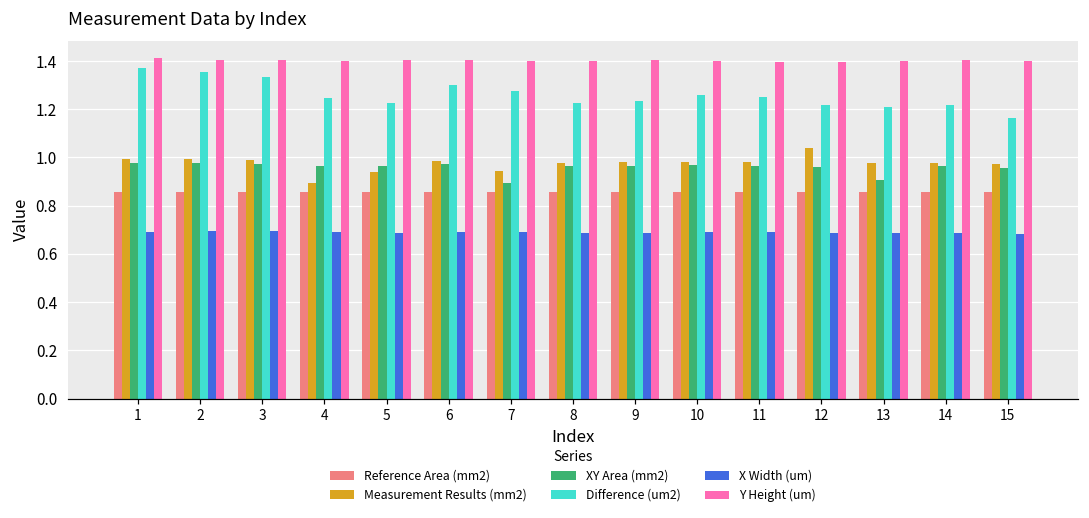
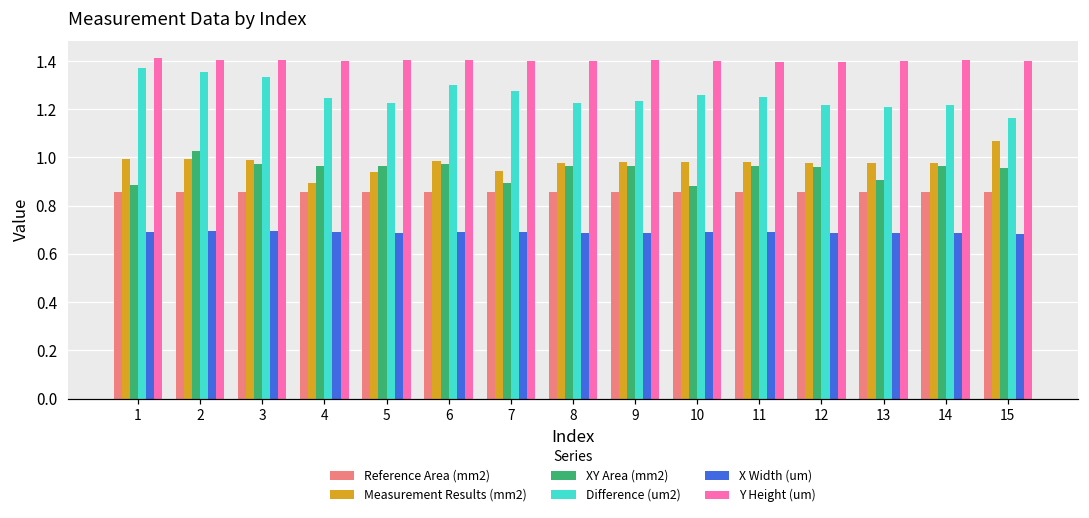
XY Area (mm2), 1: 0.98 -> 0.88
XY Area (mm2), 2: 0.98 -> 1.03
XY Area (mm2), 10: 0.97 -> 0.88
Measurement Results (mm2), 12: 1.04 -> 0.98
Measurement Results (mm2), 15: 0.97 -> 1.07
